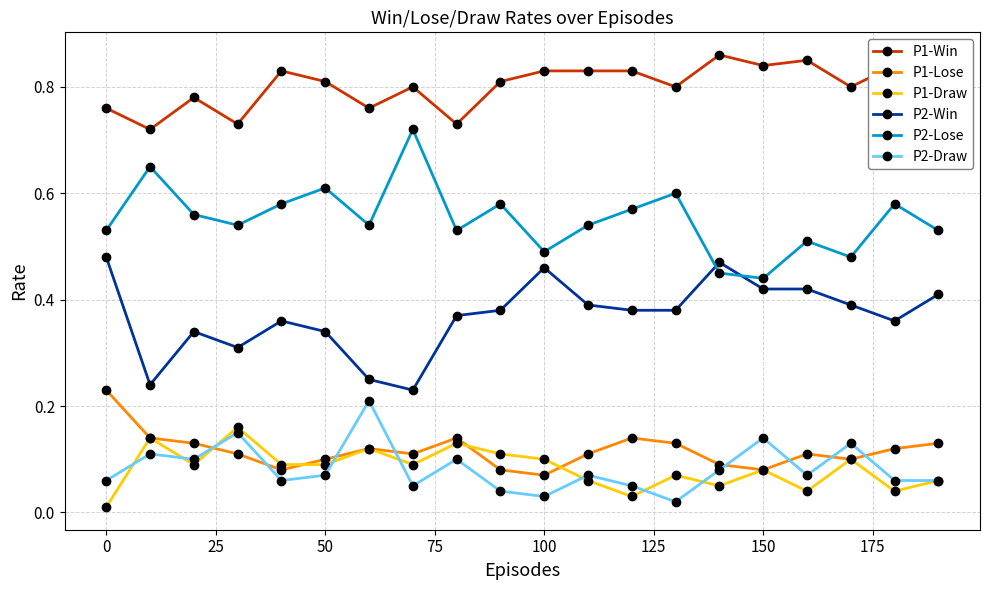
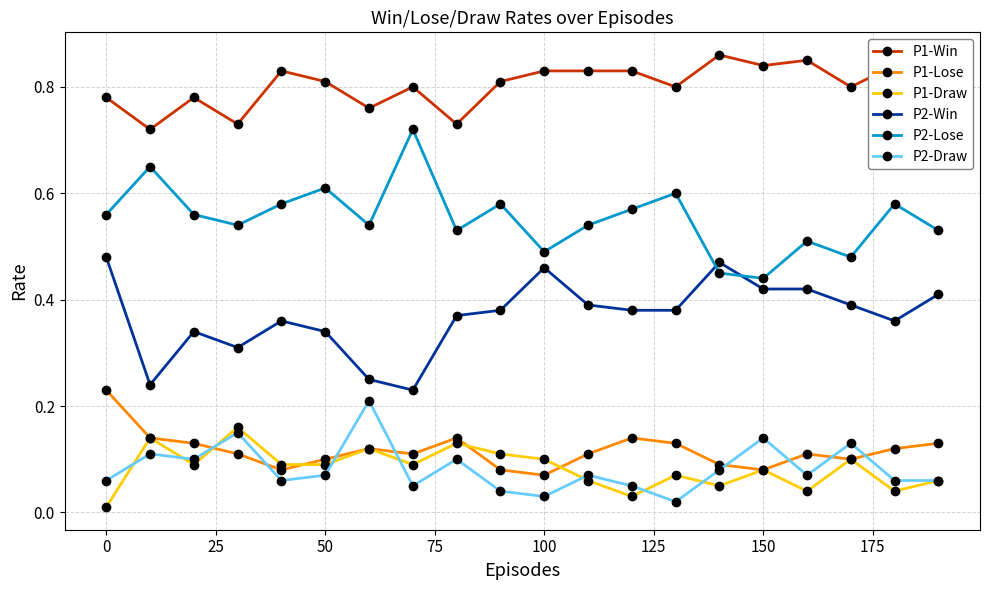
P1-Win, 0: 0.76 -> 0.78
P2-Lose, 0: 0.53 -> 0.56
